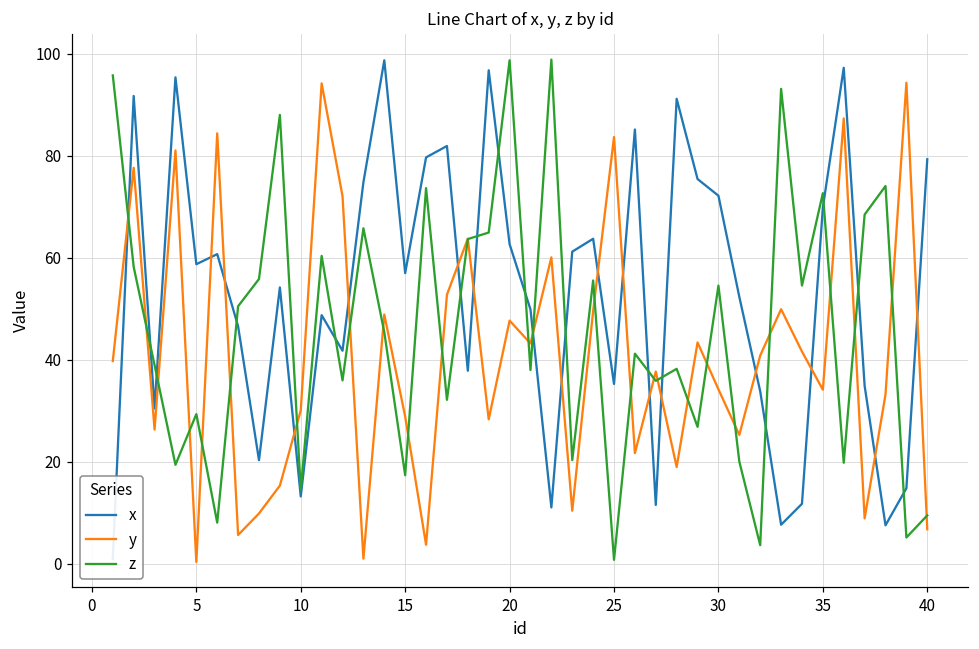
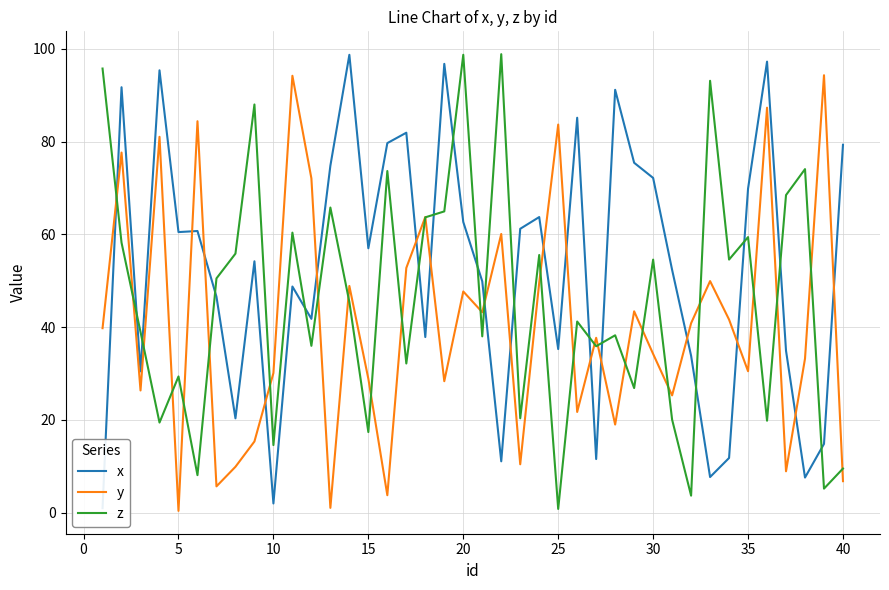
x, 5: 59 -> 60
x, 10: 13 -> 2
y, 35: 34 -> 30
z, 35: 73 -> 59
